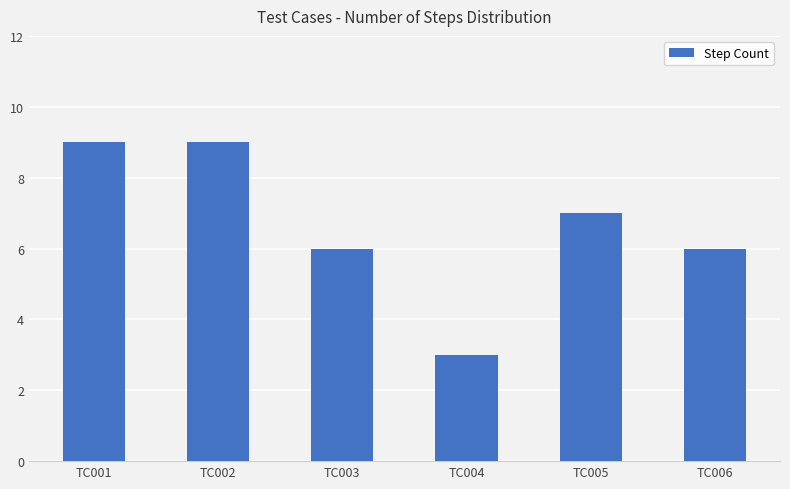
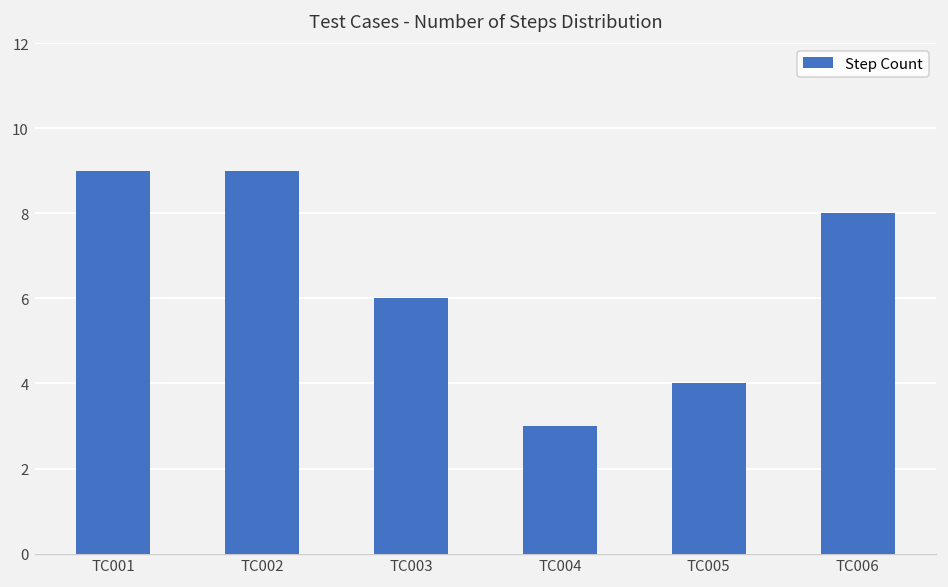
TC005: 7 -> 4
TC006: 6 -> 8
